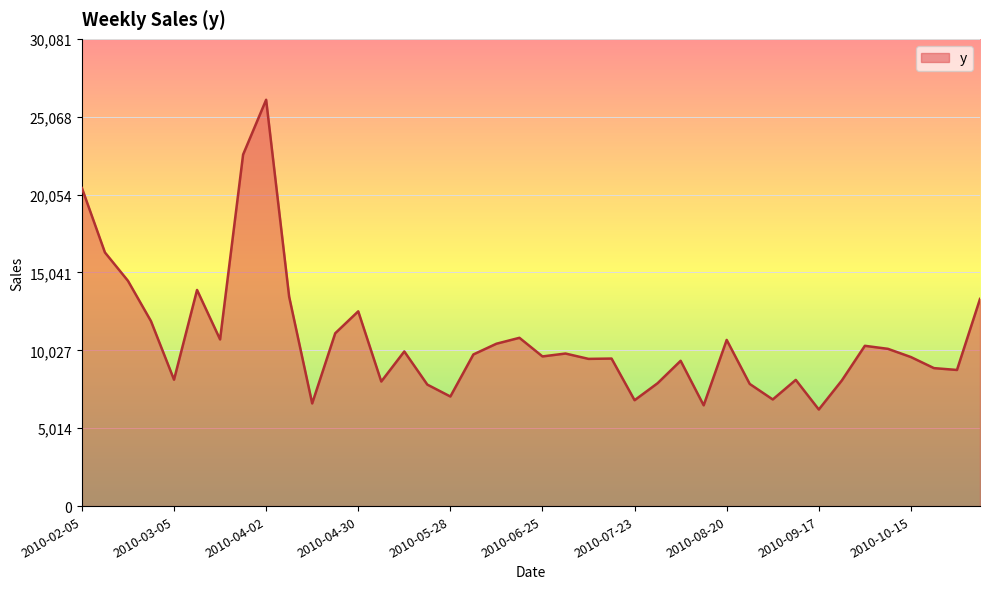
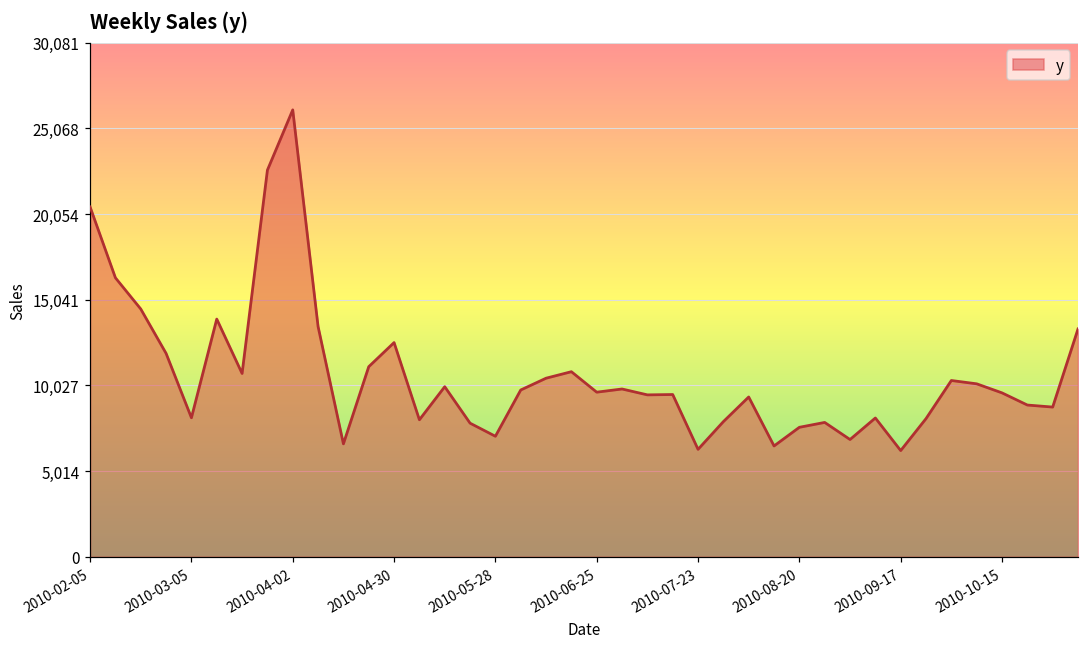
2010-07-23: 6,800 -> 6,300
2010-08-20: 10,700 -> 7,600
